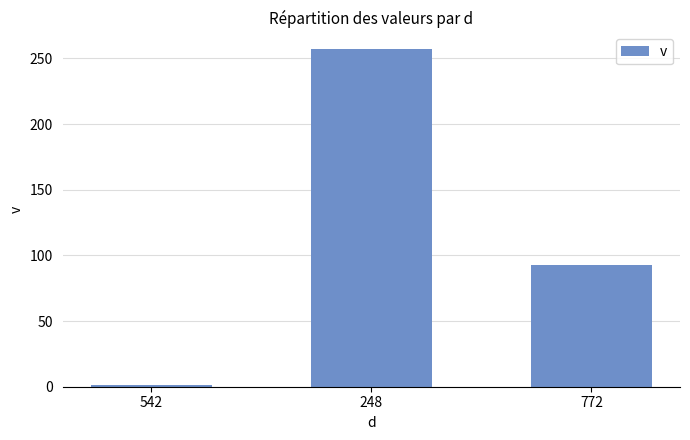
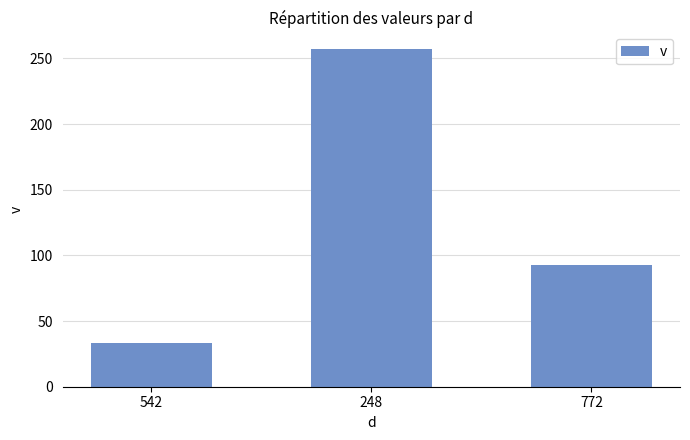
542: 1 -> 33
